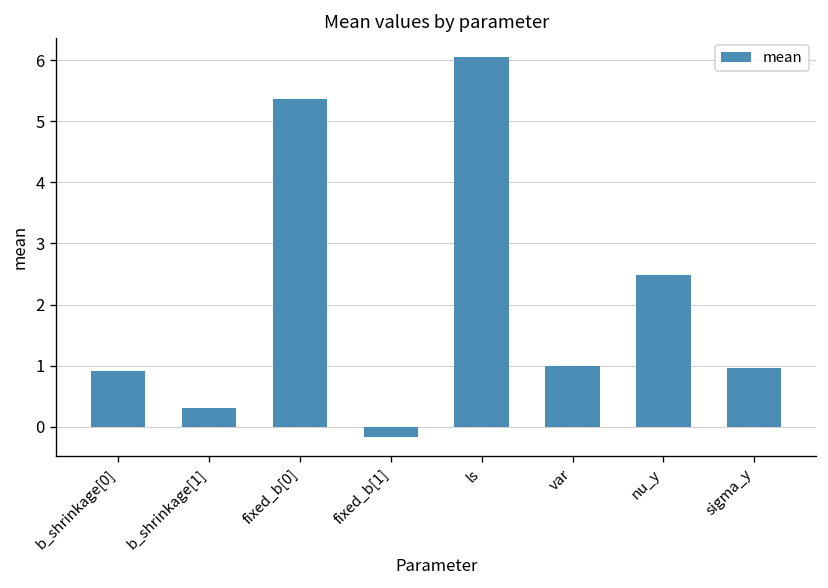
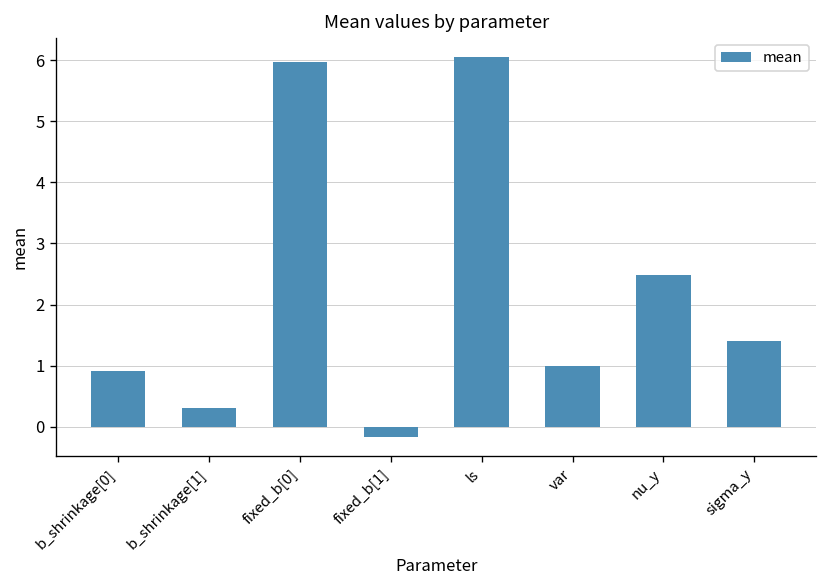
fixed_b[0]: 5.4 -> 6.0
sigma_y: 1.0 -> 1.4
